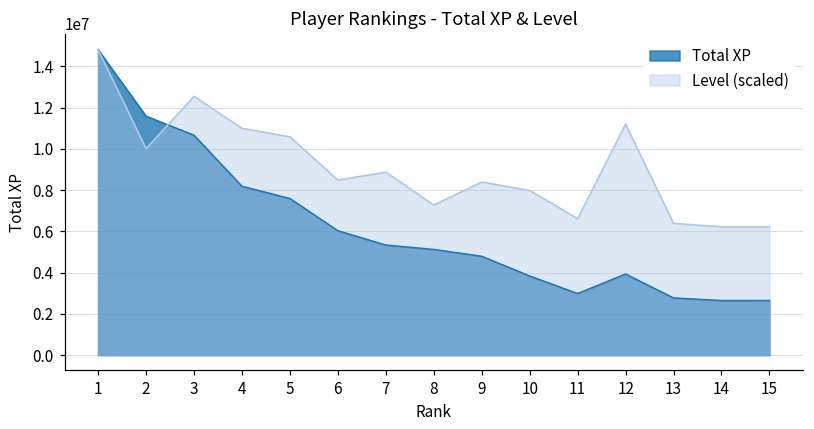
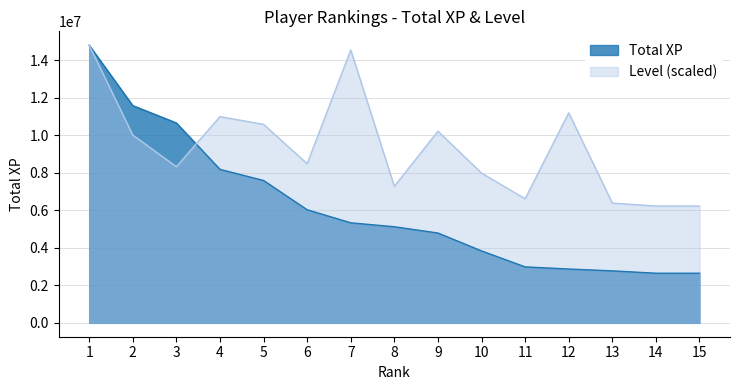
Level (scaled), 3: 12600000 -> 8300000
Level (scaled), 7: 8900000 -> 14600000
Level (scaled), 9: 8400000 -> 10200000
Total XP, 12: 3900000 -> 2900000
